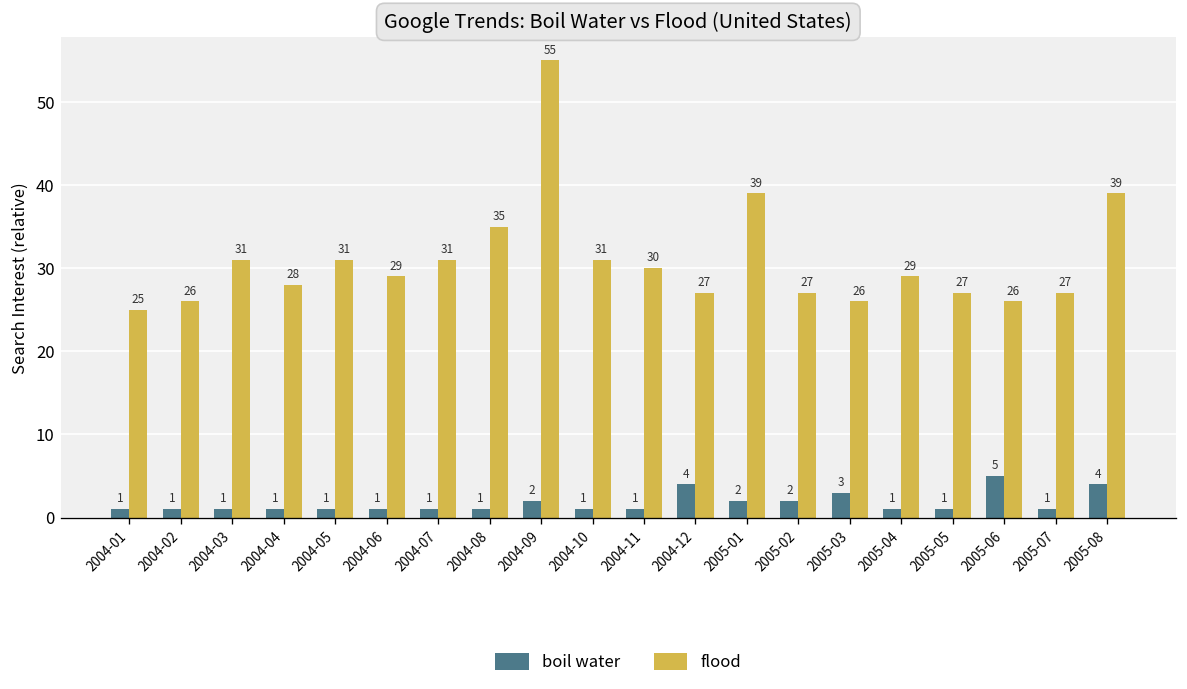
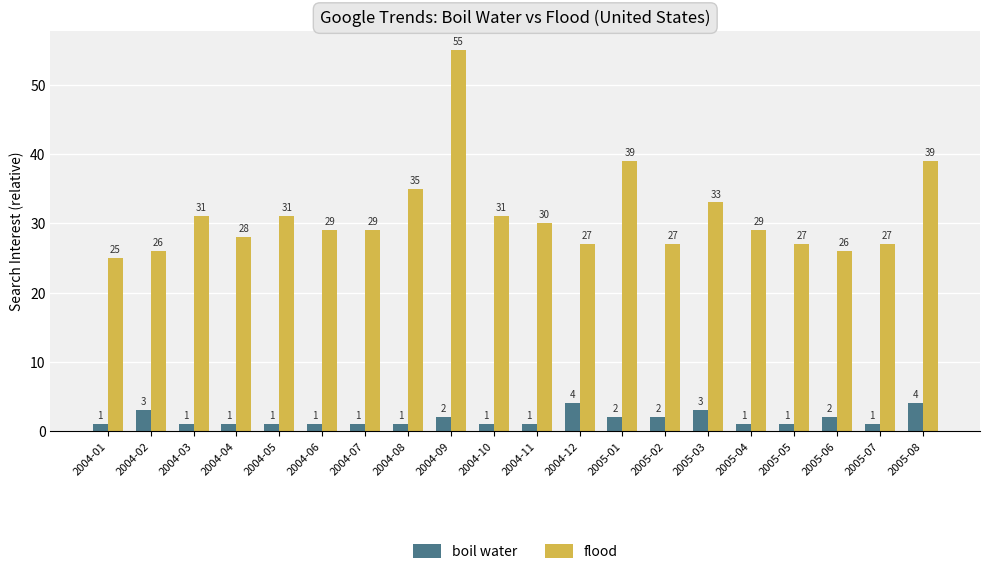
boil water, 2004-02: 1 -> 3
flood, 2004-07: 31 -> 29
flood, 2005-03: 26 -> 33
boil water, 2005-06: 5 -> 2
